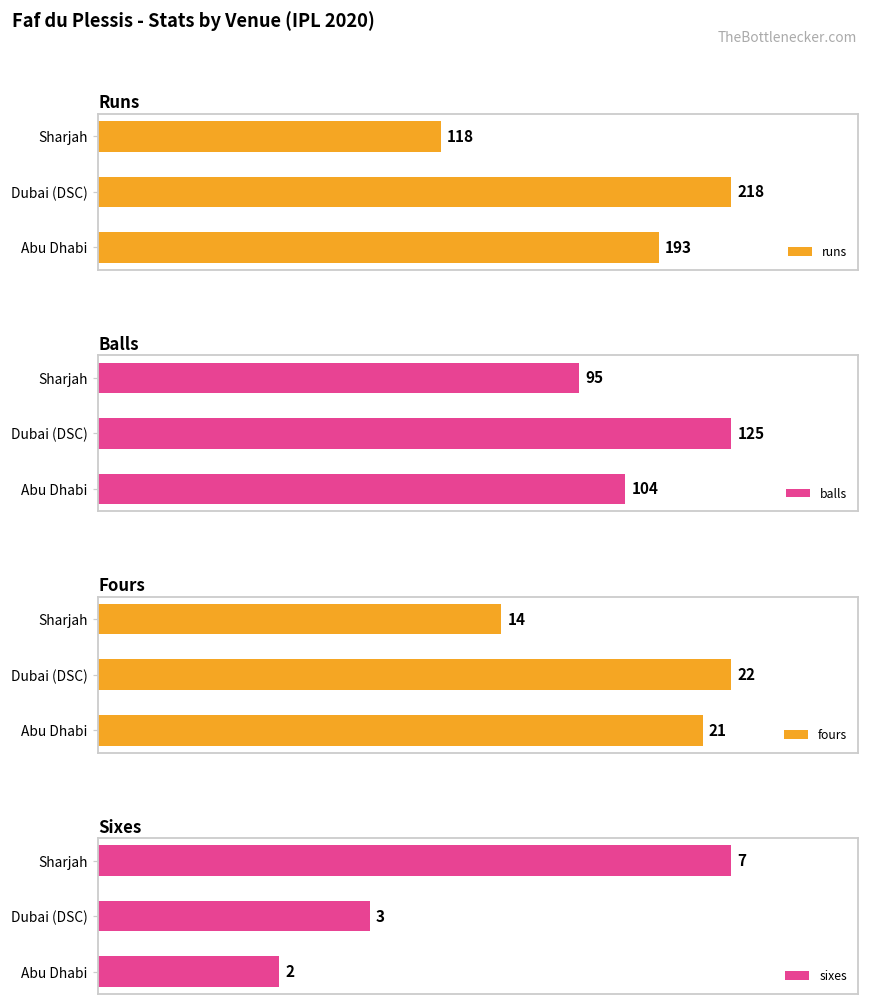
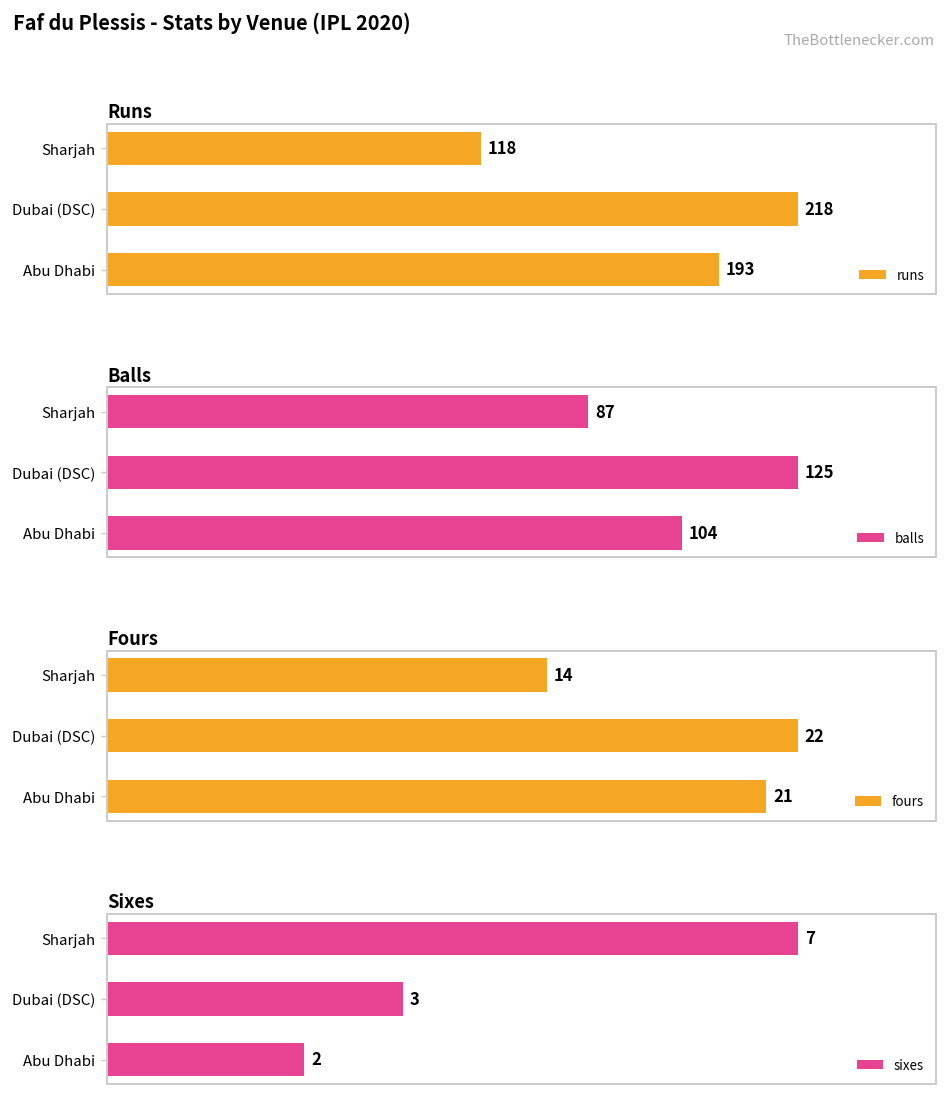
Balls, Sharjah: 95 -> 87
